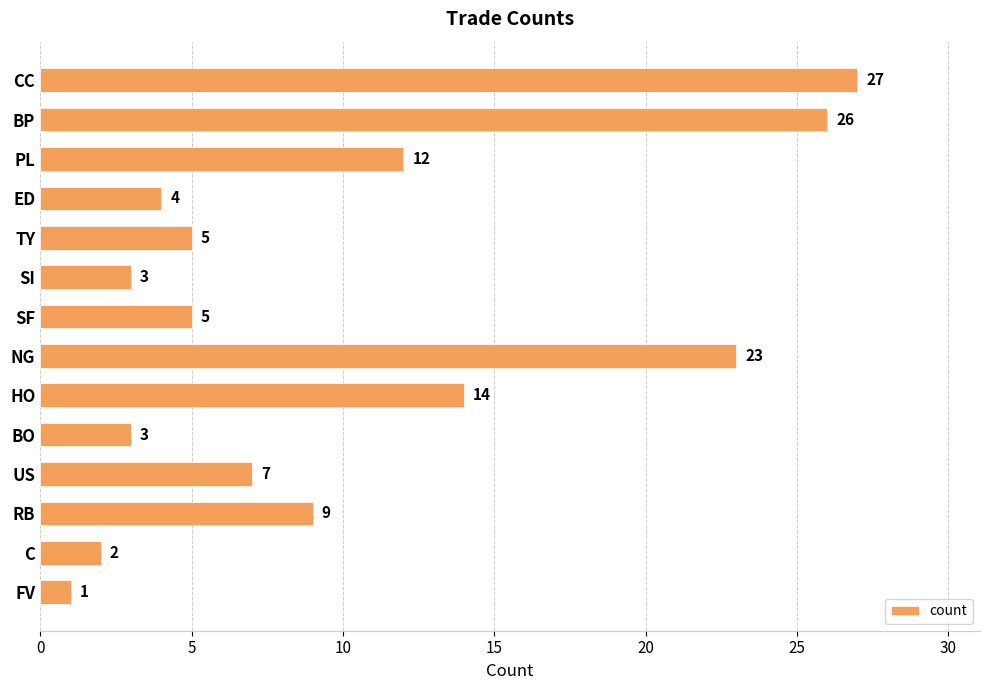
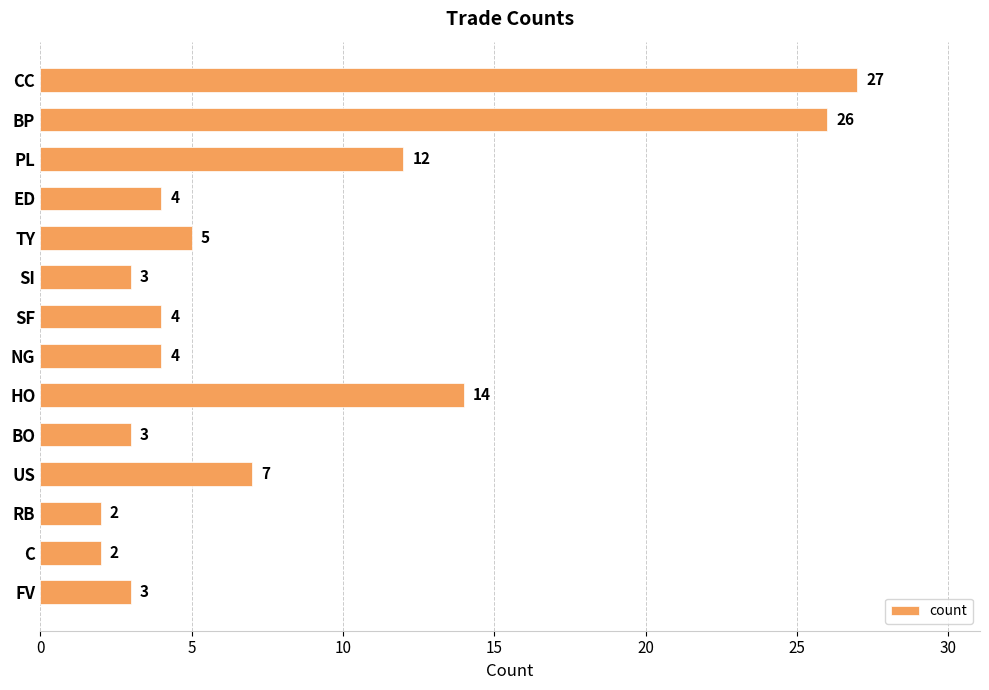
SF: 5 -> 4
NG: 23 -> 4
RB: 9 -> 2
FV: 1 -> 3
